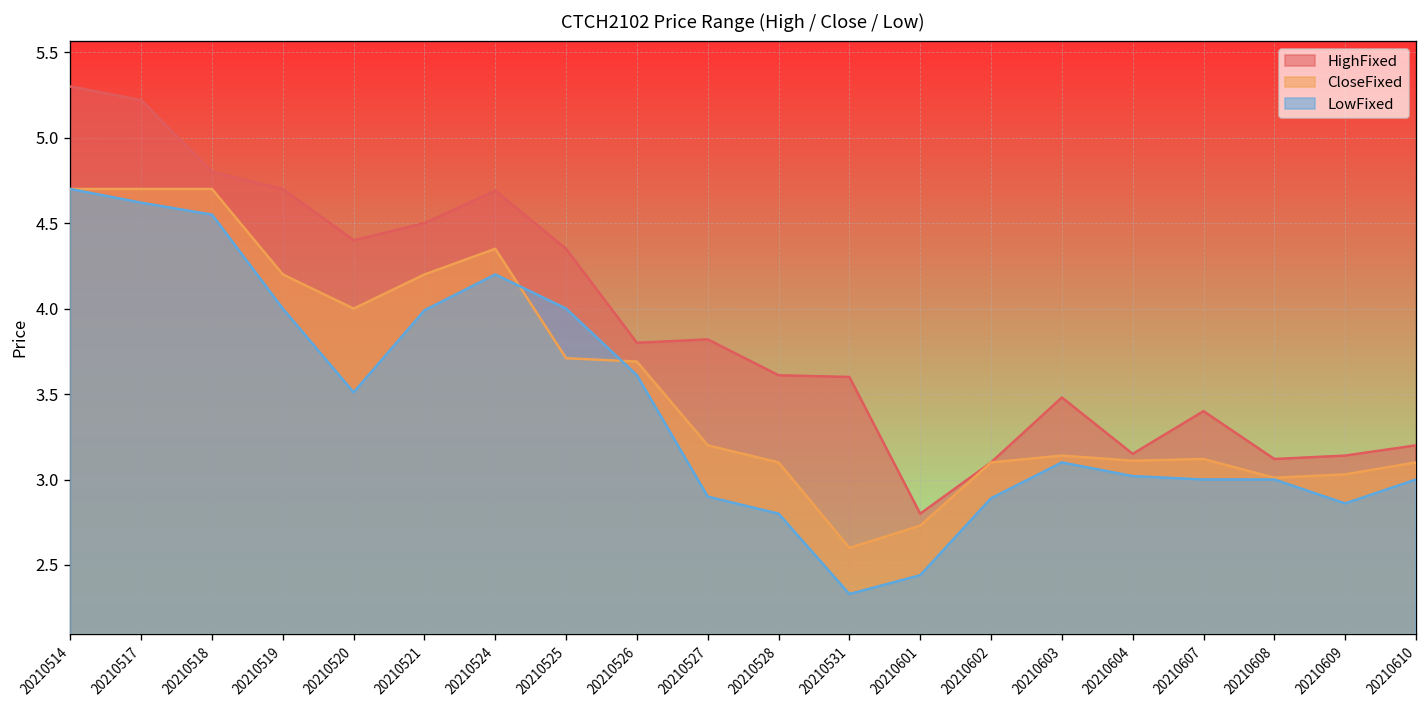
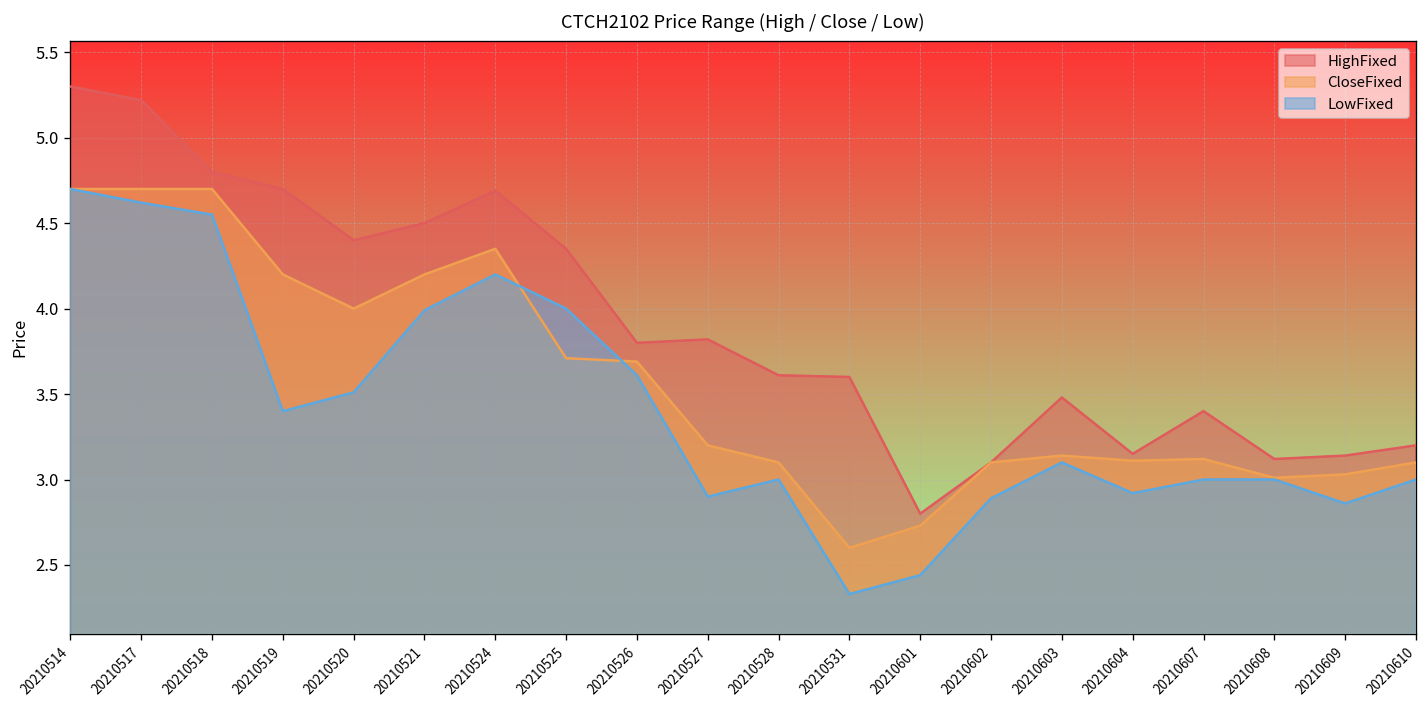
LowFixed, 20210519: 4.0 -> 3.4
LowFixed, 20210528: 2.8 -> 3.0
LowFixed, 20210604: 3.02 -> 2.92
